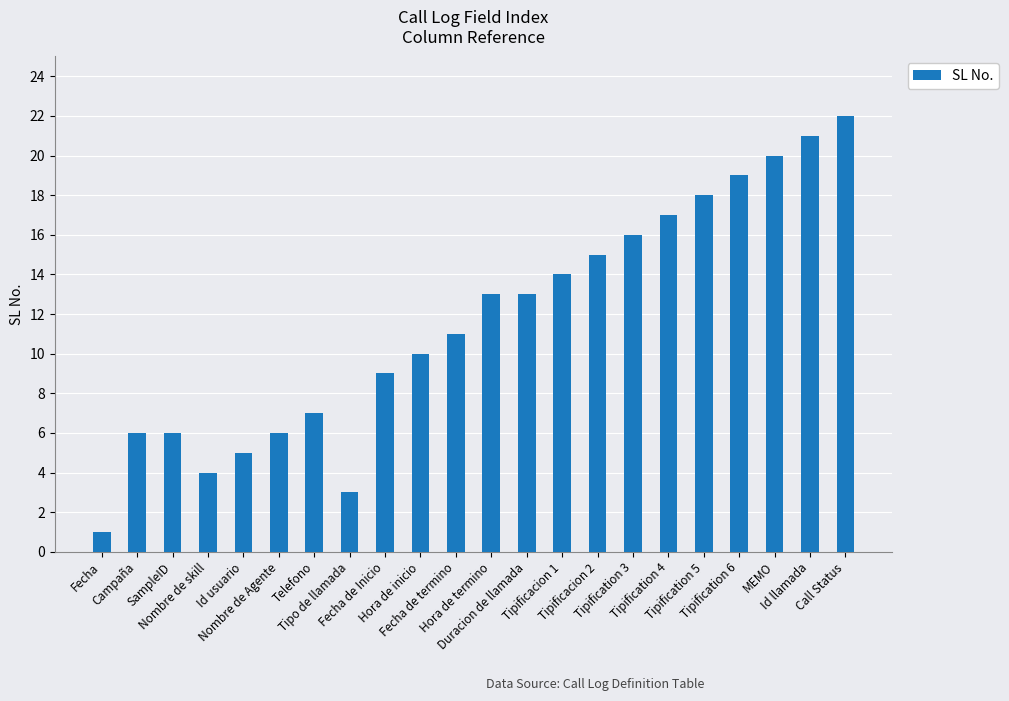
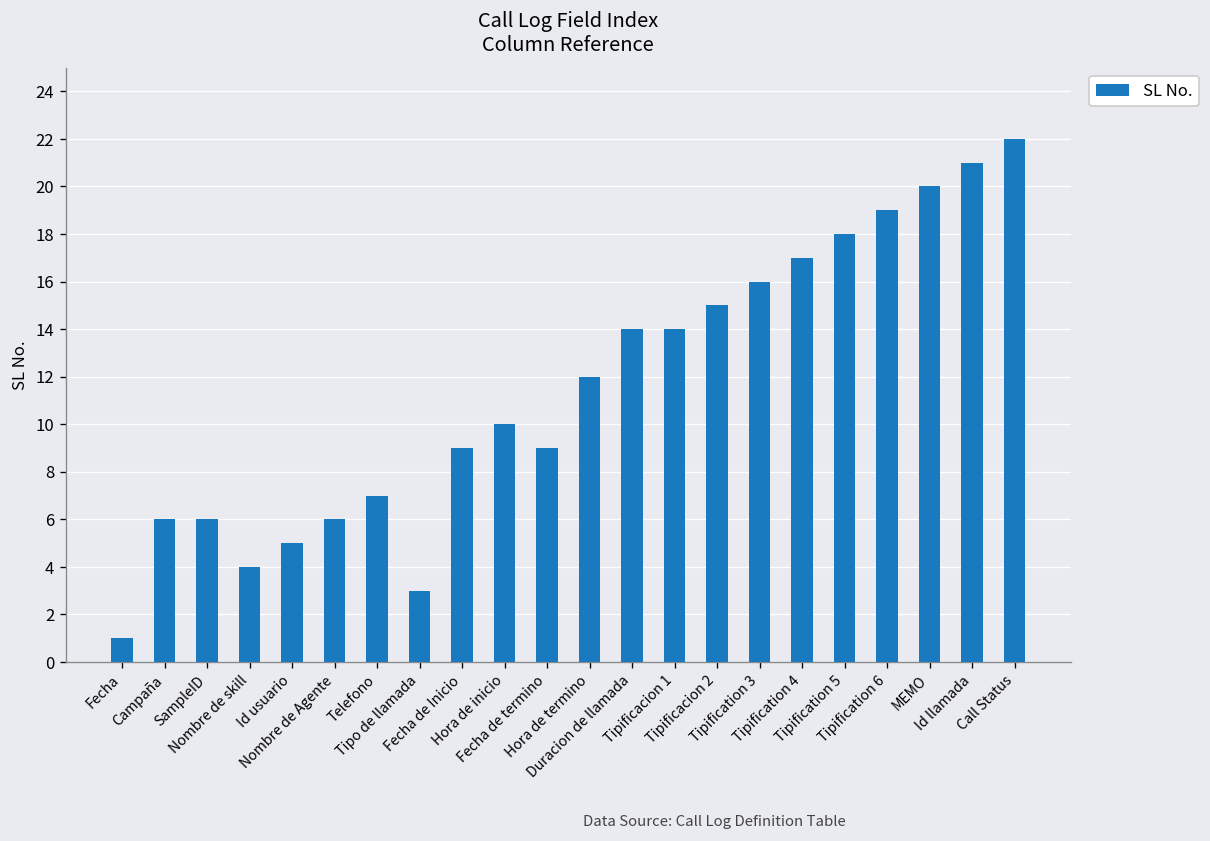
Fecha de termino: 11 -> 9
Hora de termino: 13 -> 12
Duracion de llamada: 13 -> 14
